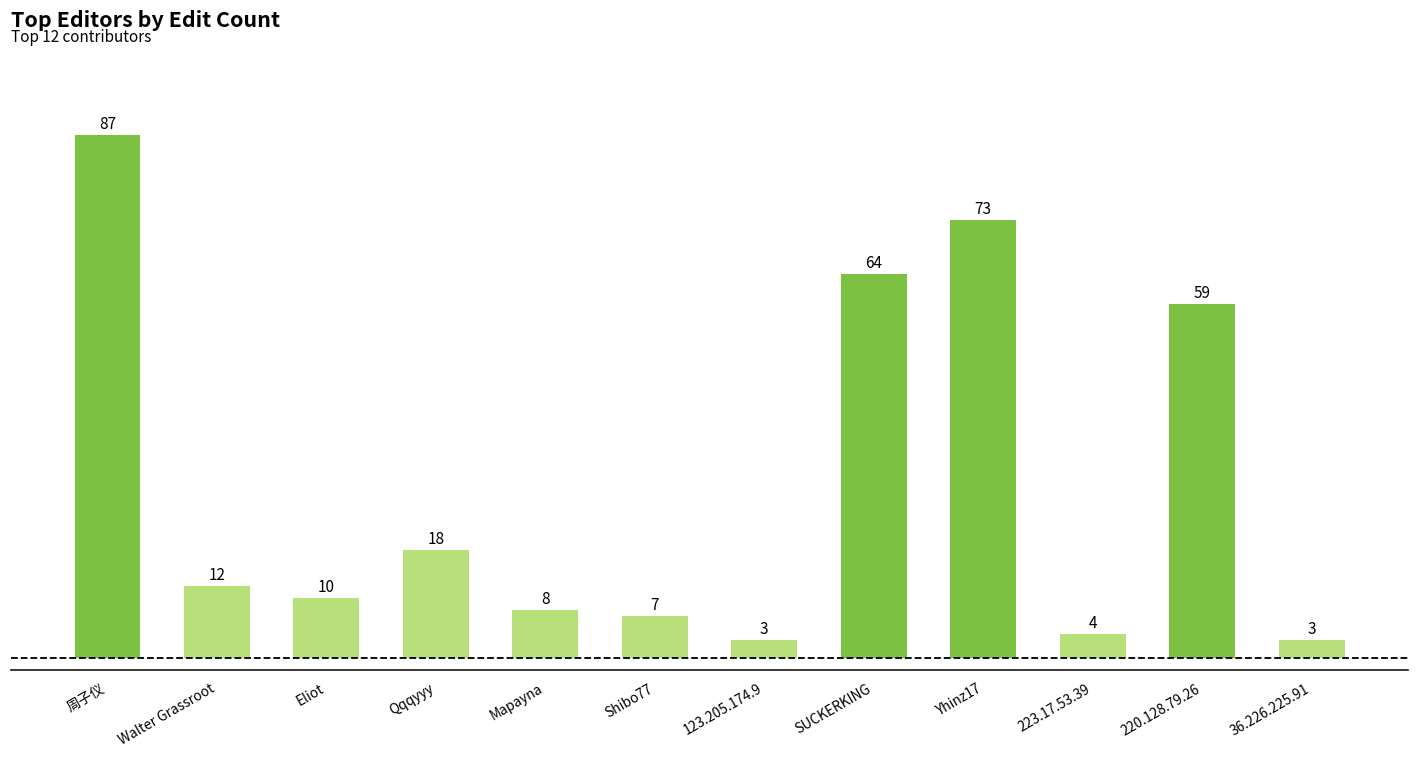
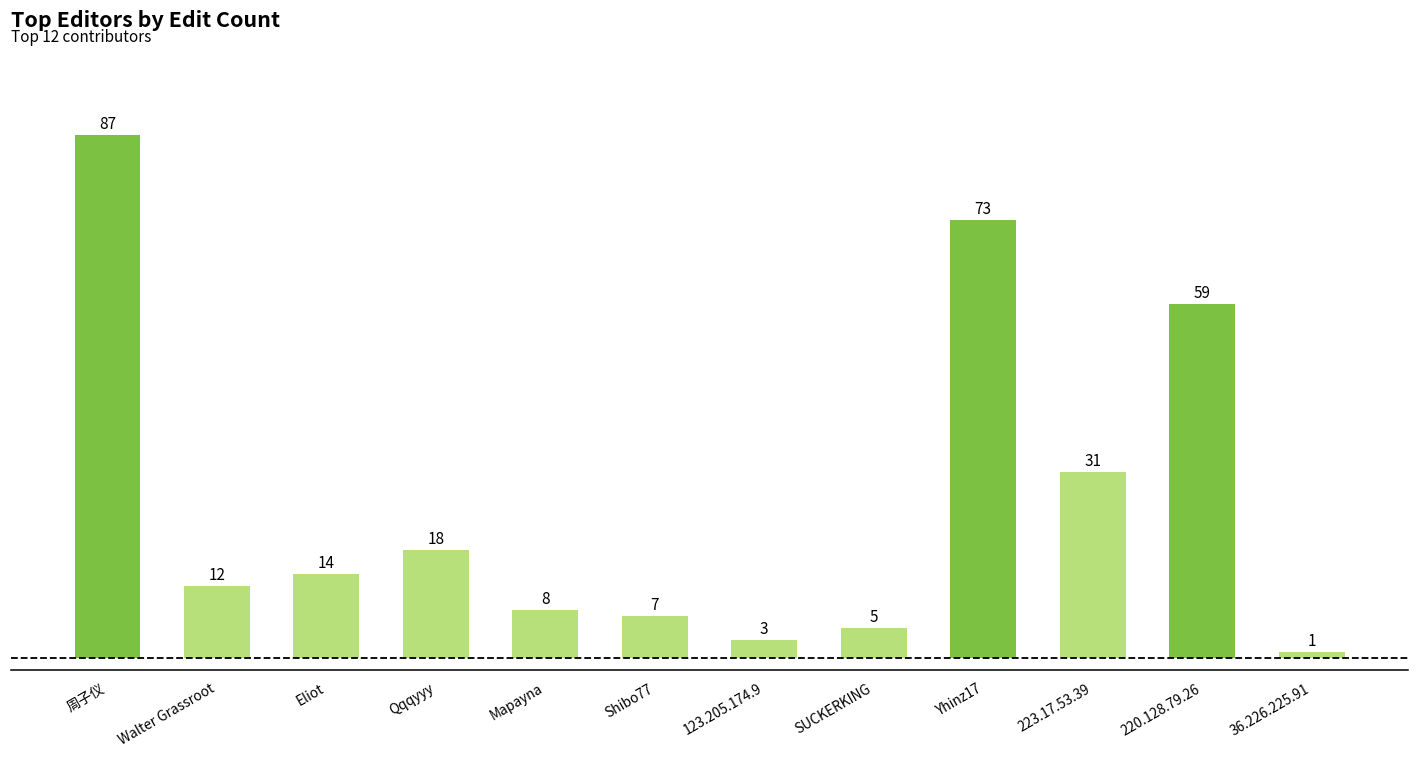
Eliot: 10 -> 14
SUCKERKING: 64 -> 5
223.17.53.39: 4 -> 31
36.226.225.91: 3 -> 1
